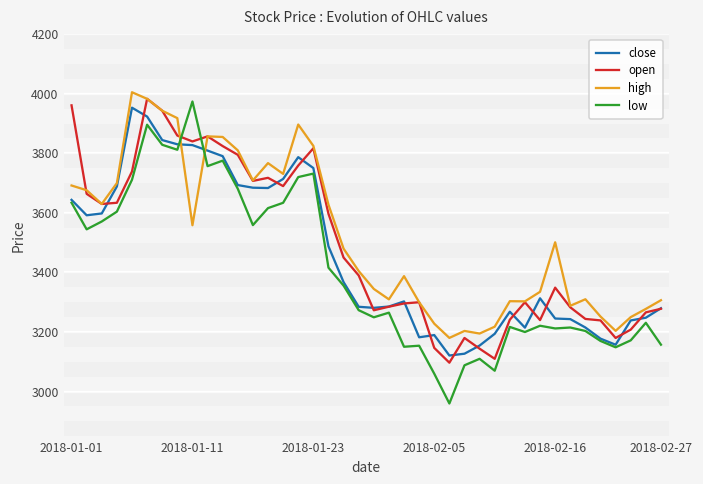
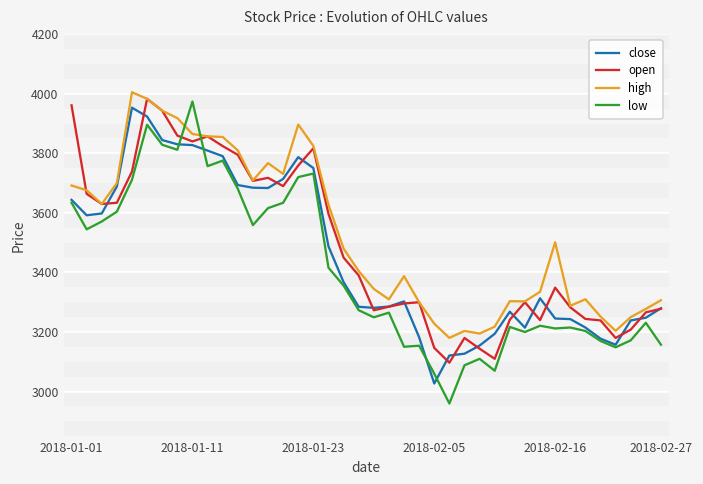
high, 2018-01-11: 3560 -> 3860
close, 2018-02-05: 3190 -> 3030
